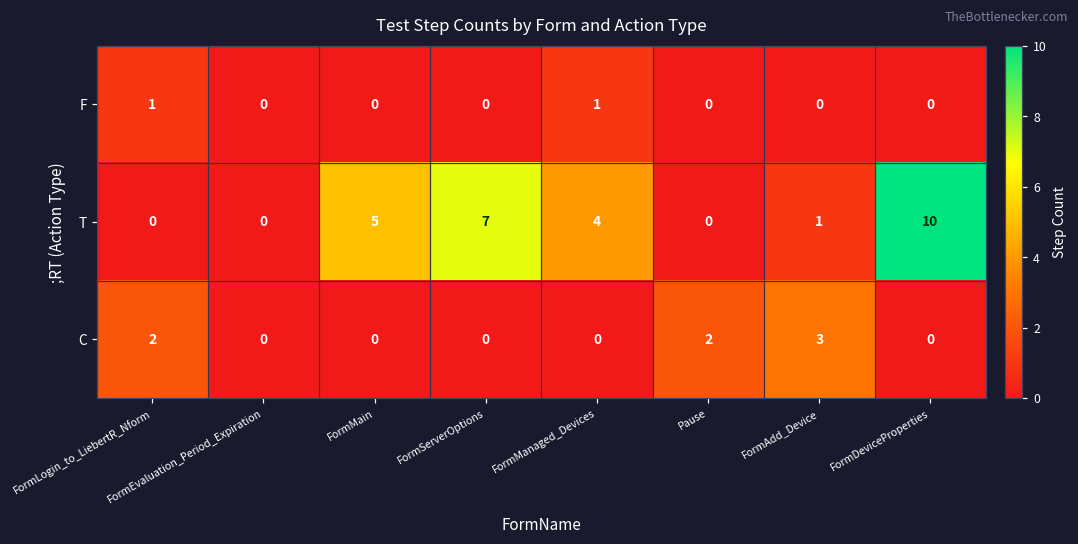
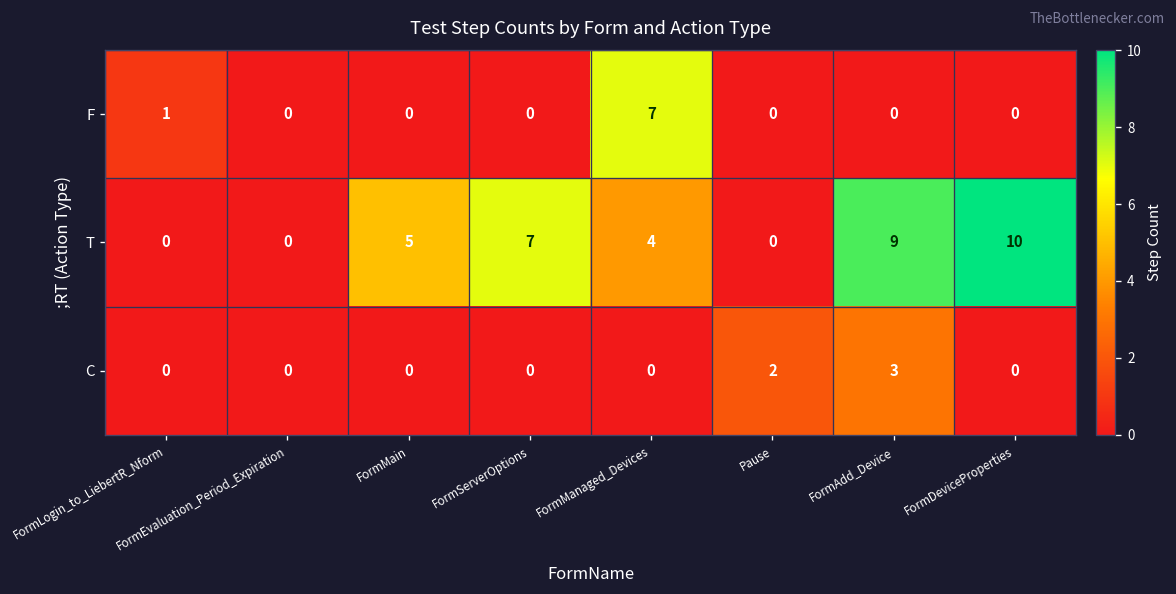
F, FormManaged_Devices: 1 -> 7
T, FormAdd_Device: 1 -> 9
C, FormLogin_to_LiebertR_Nform: 2 -> 0
